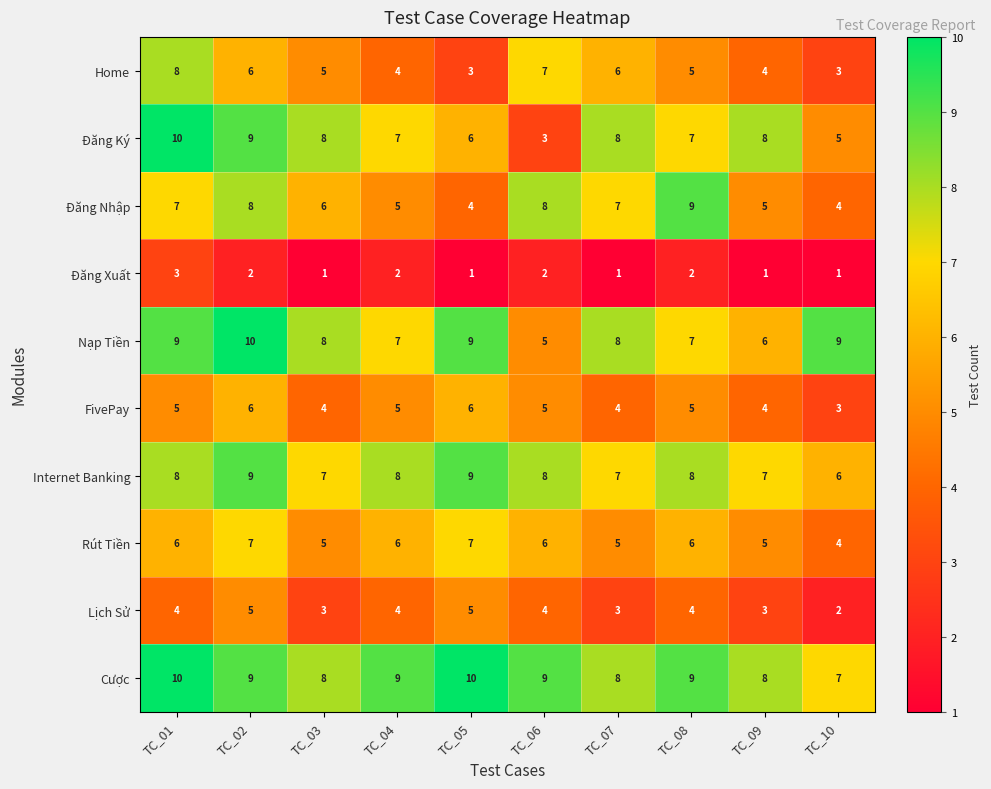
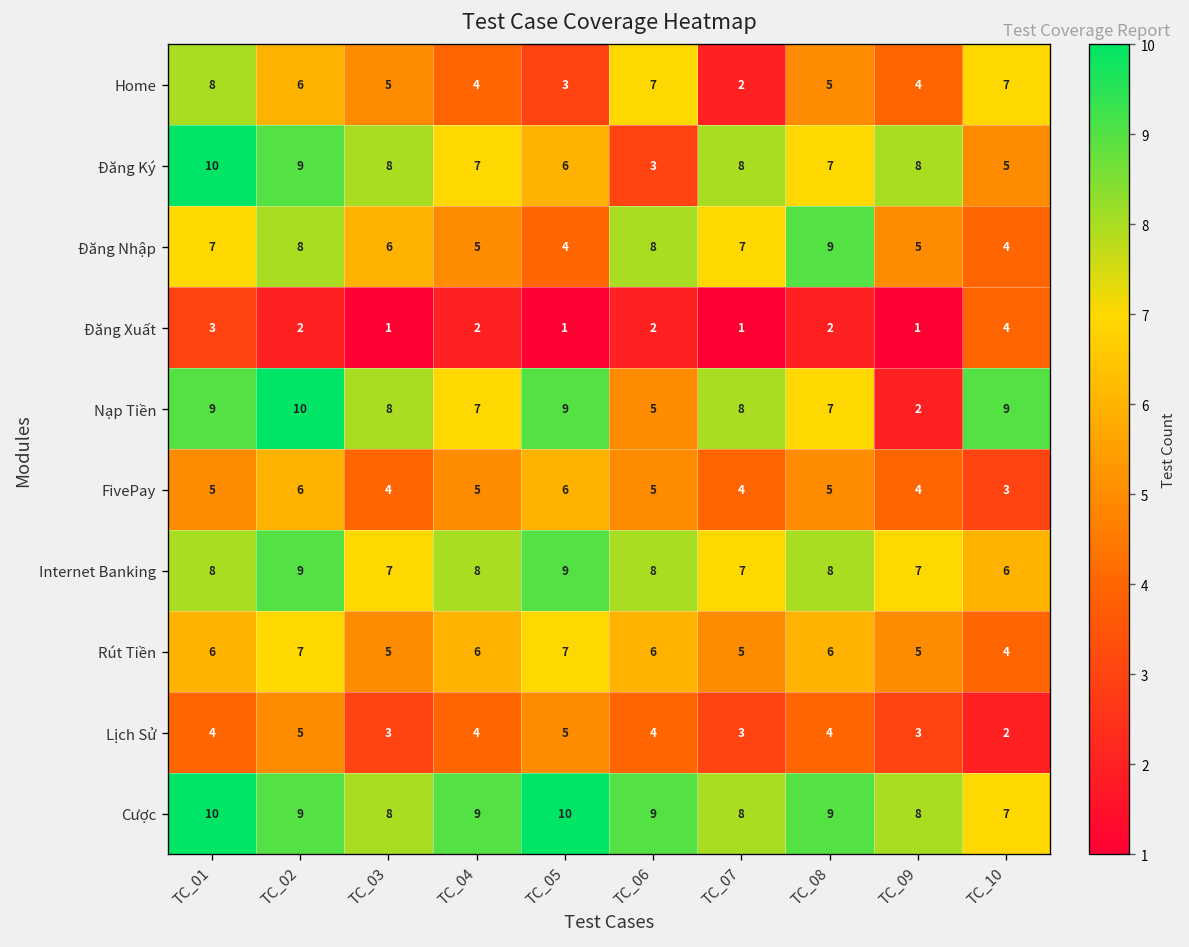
Home, TC_07: 6 -> 2
Home, TC_10: 3 -> 7
Đăng Xuất, TC_10: 1 -> 4
Nạp Tiền, TC_09: 6 -> 2
